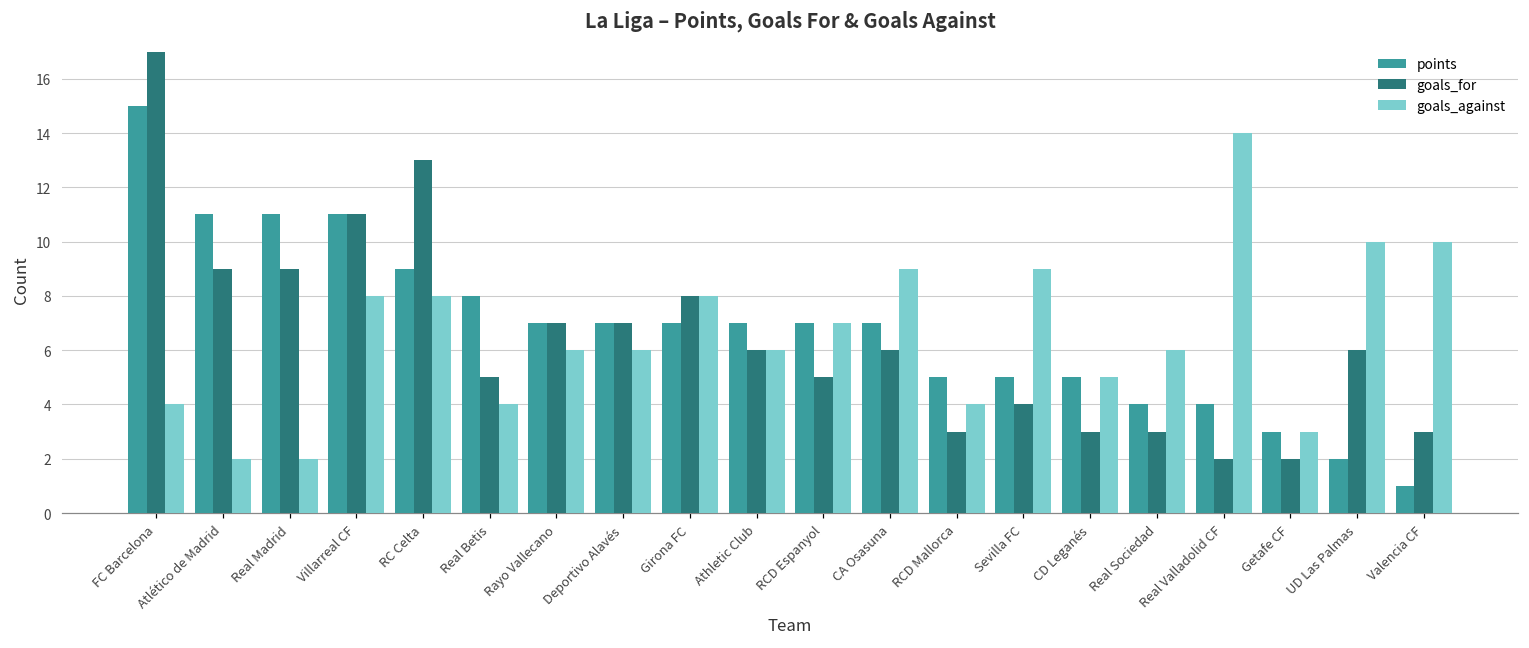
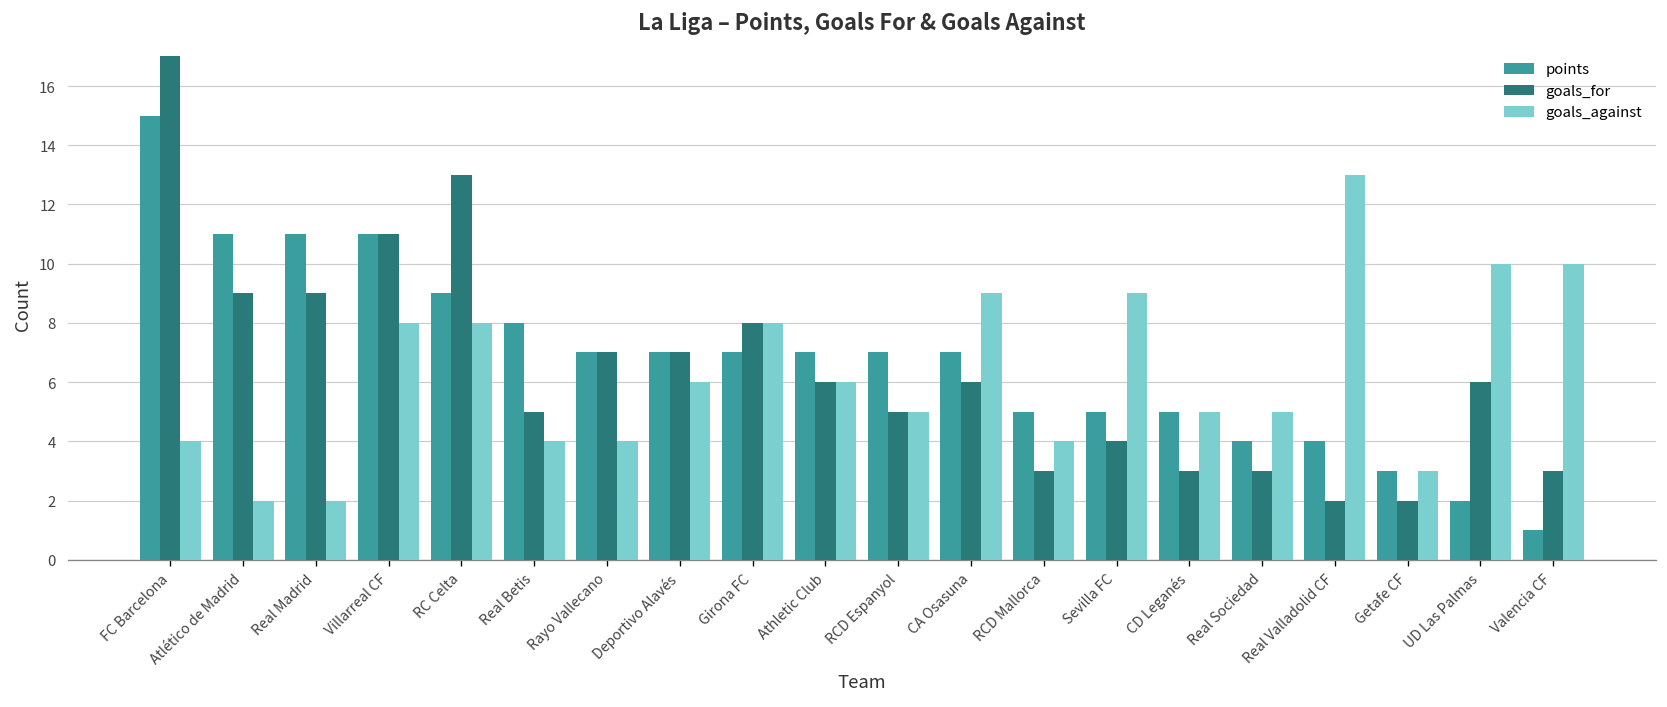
goals_against, Rayo Vallecano: 6 -> 4
goals_against, RCD Espanyol: 7 -> 5
goals_against, Real Sociedad: 6 -> 5
goals_against, Real Valladolid CF: 14 -> 13
